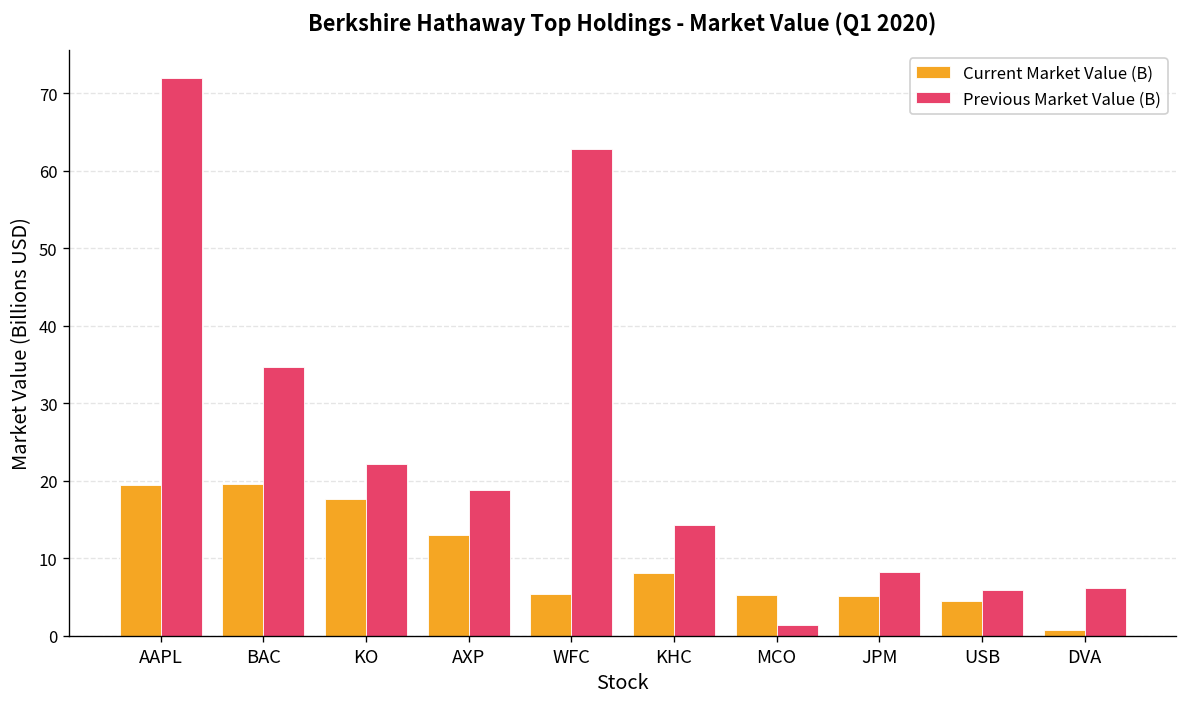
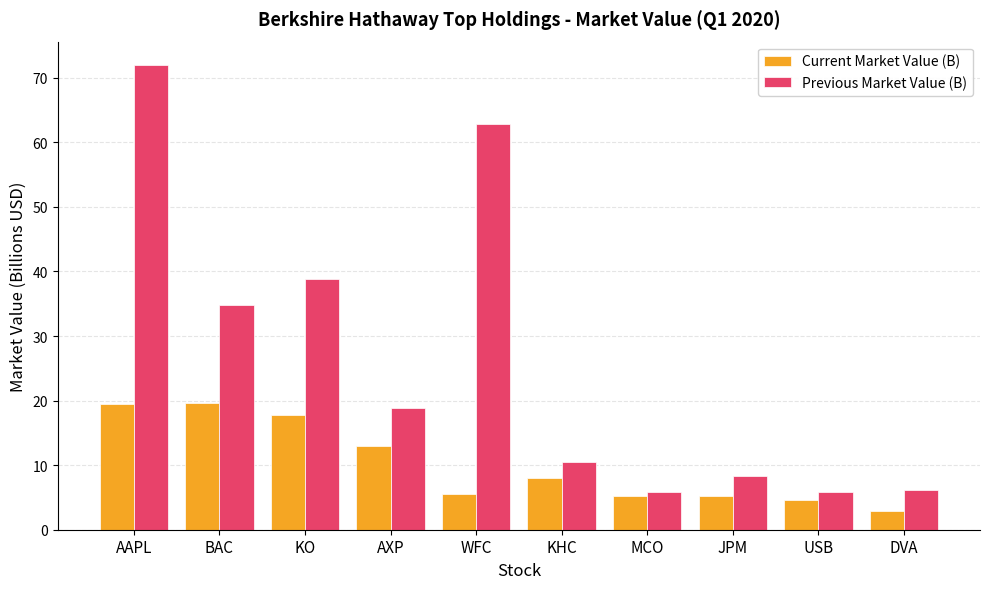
Previous Market Value (B), KO: 22 -> 39
Previous Market Value (B), KHC: 14 -> 10
Previous Market Value (B), MCO: 1 -> 6
Current Market Value (B), DVA: 1 -> 3
